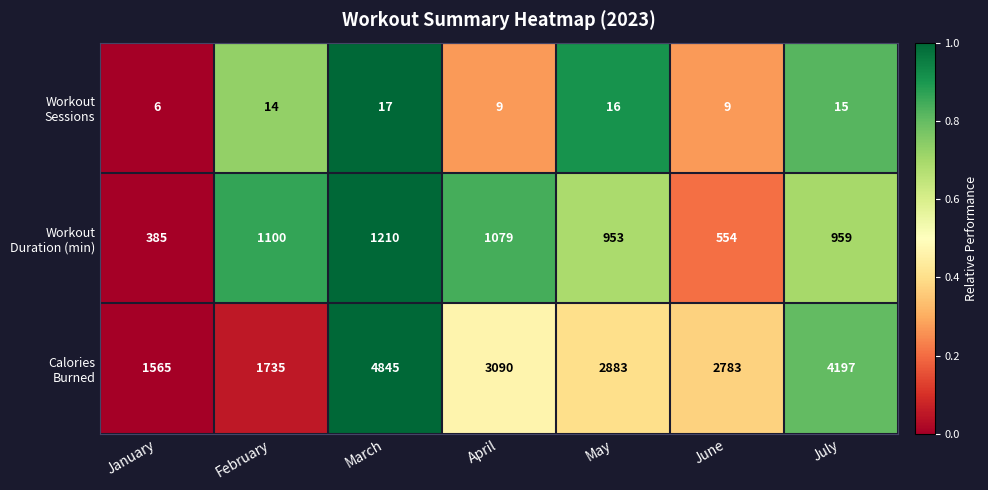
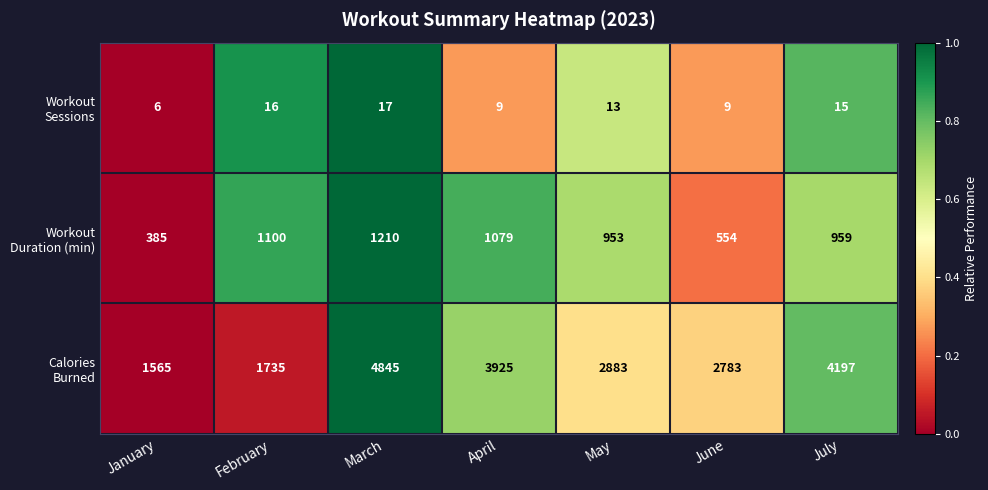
Workout Sessions, February: 14 -> 16
Workout Sessions, May: 16 -> 13
Calories Burned, April: 3090 -> 3925
